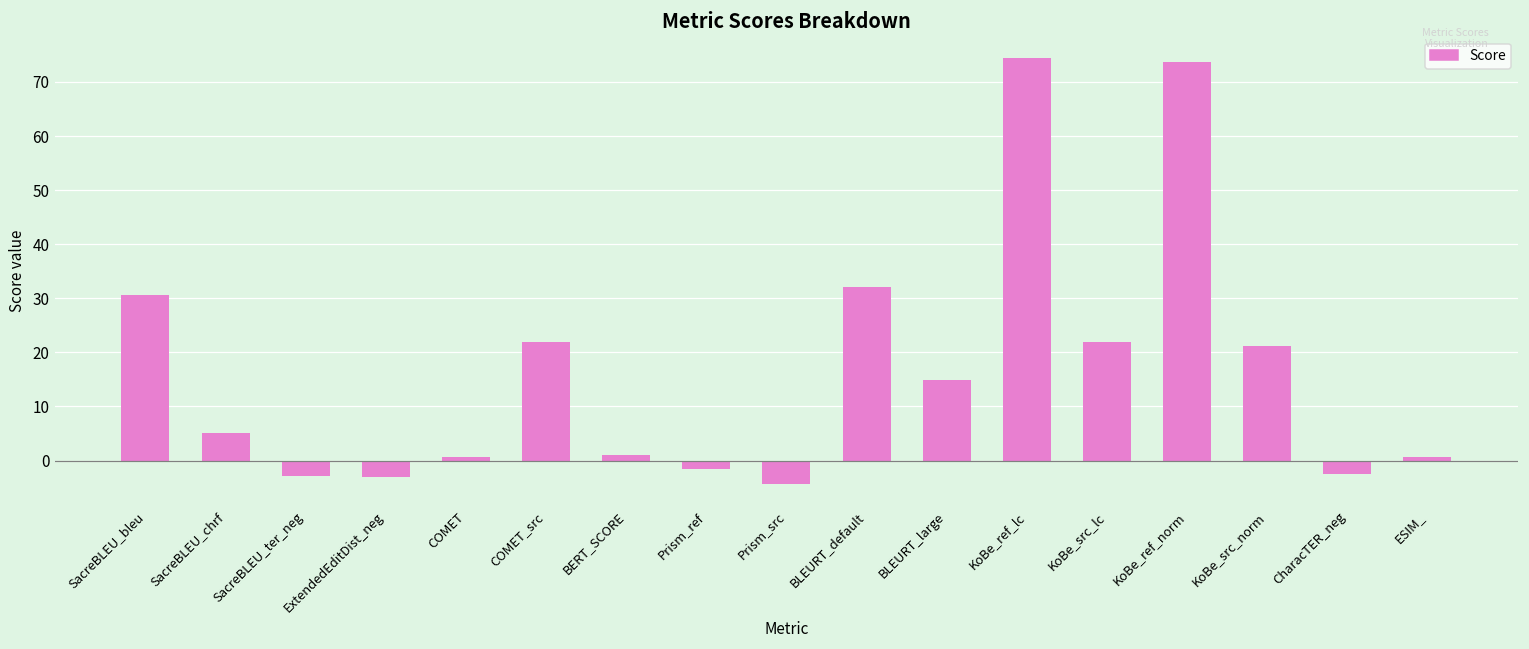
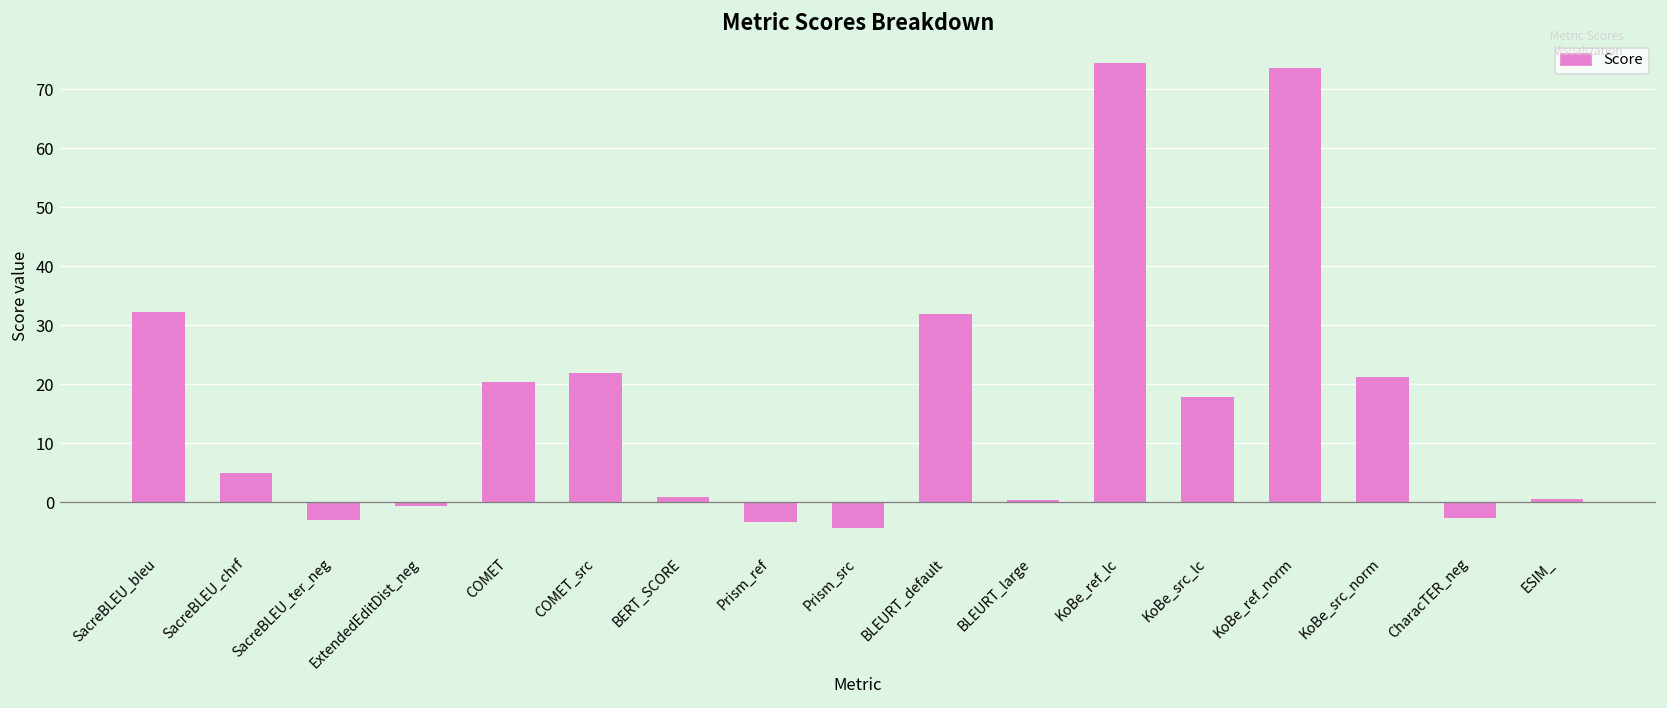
SacreBLEU_bleu: 31 -> 32
ExtendedEditDist_neg: -3 -> -1
COMET: 1 -> 20
Prism_ref: -2 -> -3
BLEURT_large: 15 -> 0
KoBe_src_lc: 22 -> 18
